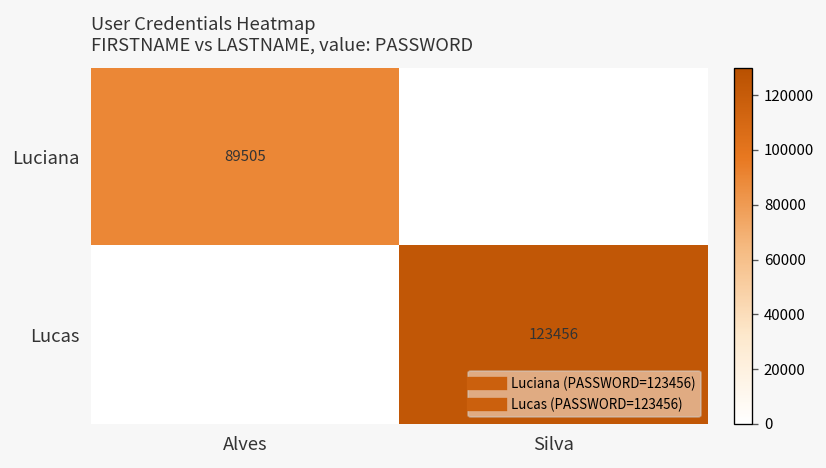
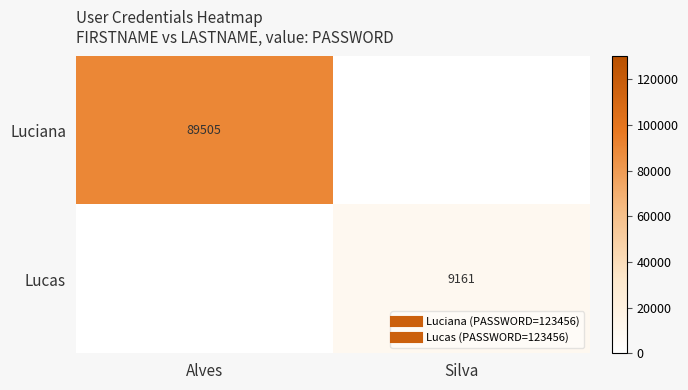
Lucas, Silva: 123456 -> 9161
